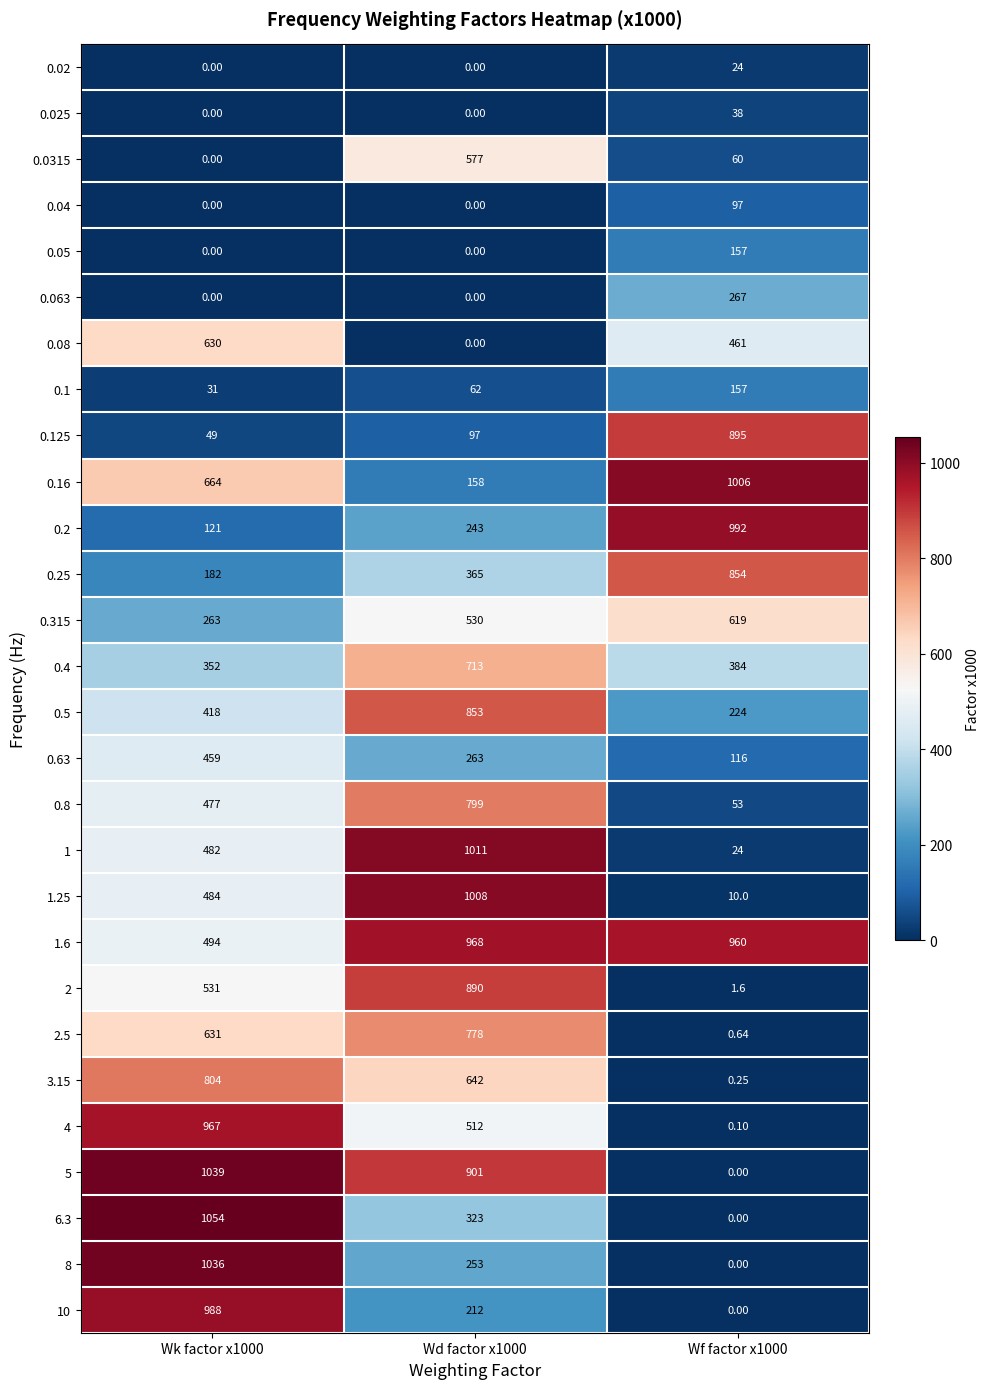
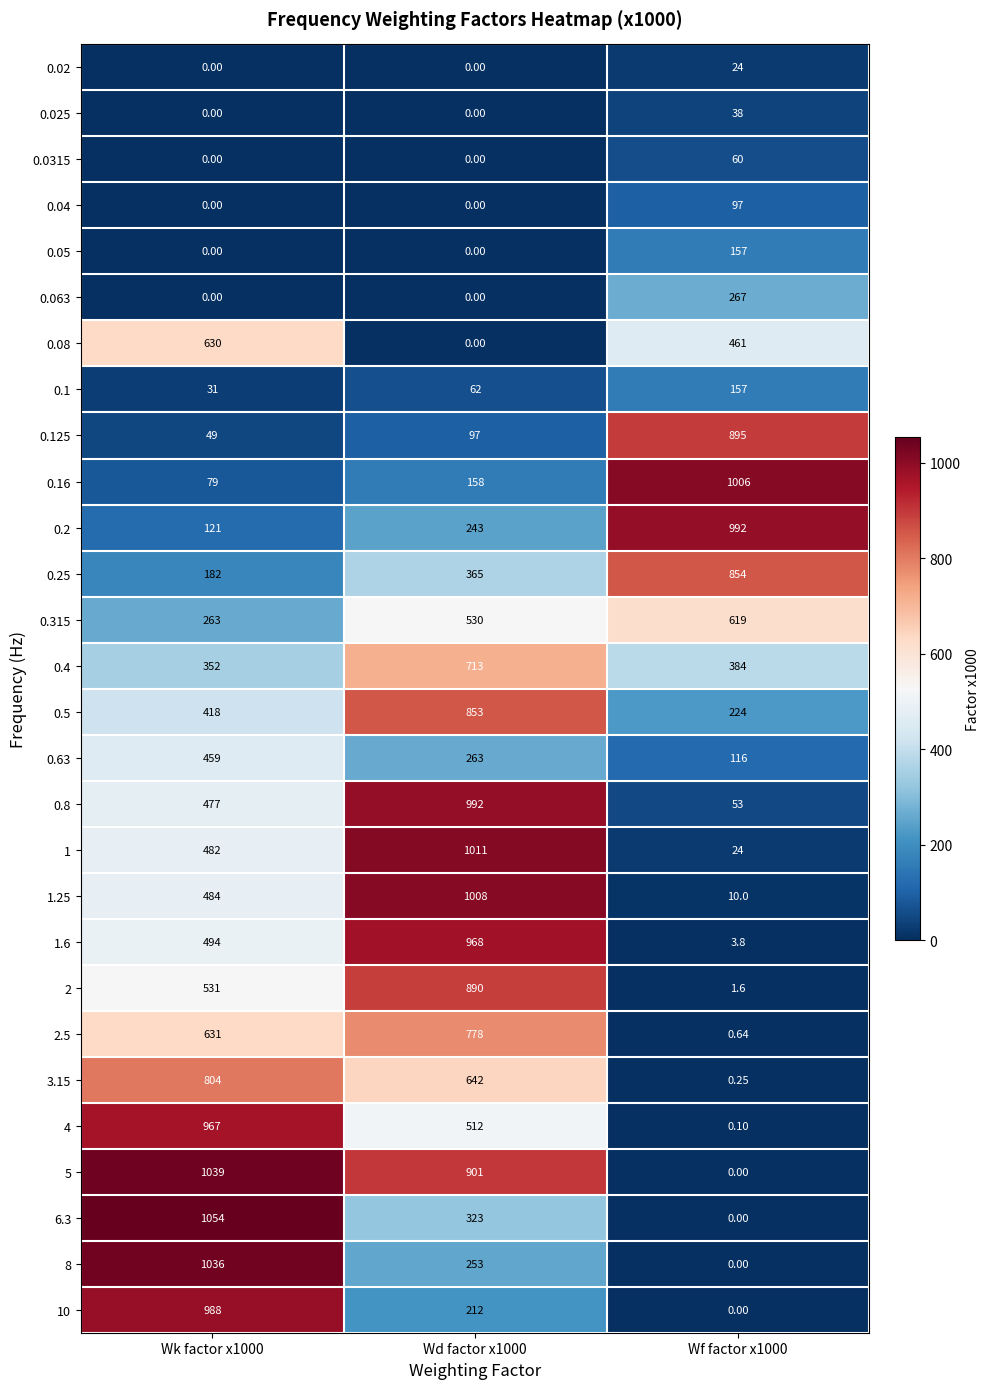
0.0315, Wd factor x1000: 577 -> 0.00
0.16, Wk factor x1000: 664 -> 79
0.8, Wd factor x1000: 799 -> 992
1.6, Wf factor x1000: 960 -> 3.8
